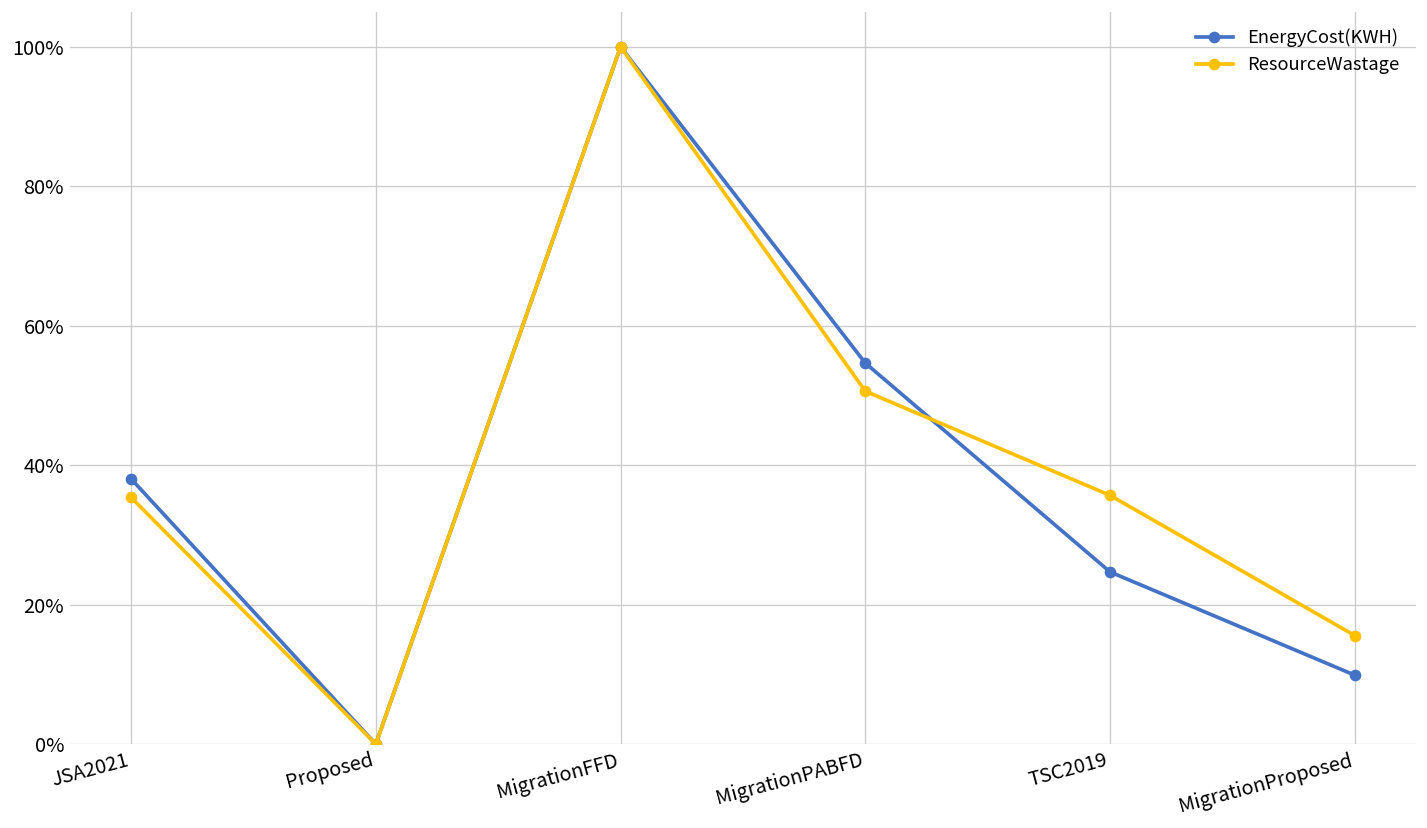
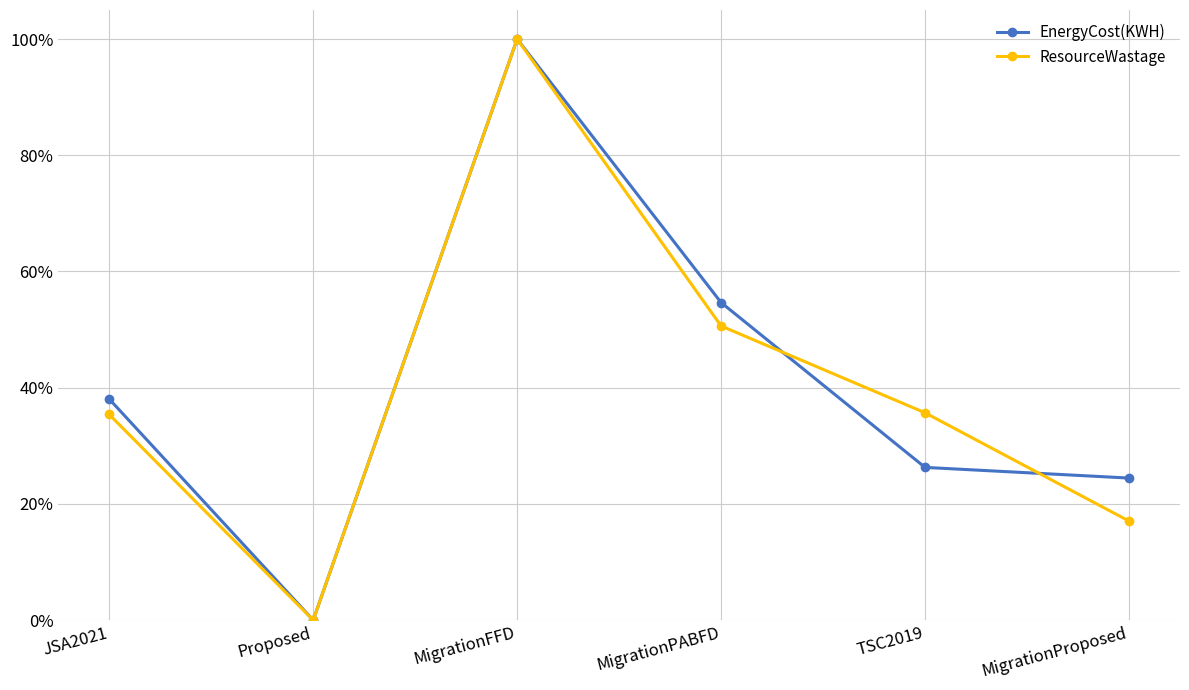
EnergyCost(KWH), TSC2019: 25% -> 26%
EnergyCost(KWH), MigrationProposed: 10% -> 24%
ResourceWastage, MigrationProposed: 16% -> 17%
